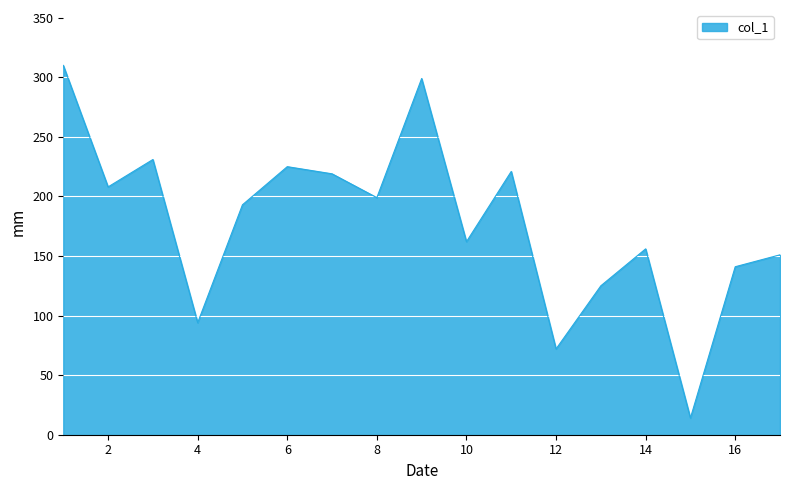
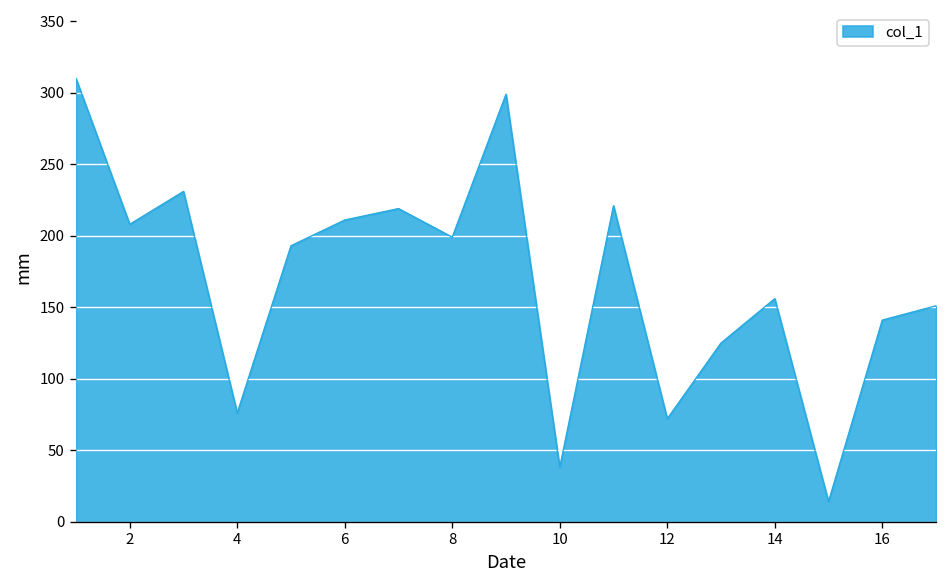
4: 94 -> 76
6: 225 -> 211
10: 162 -> 38
